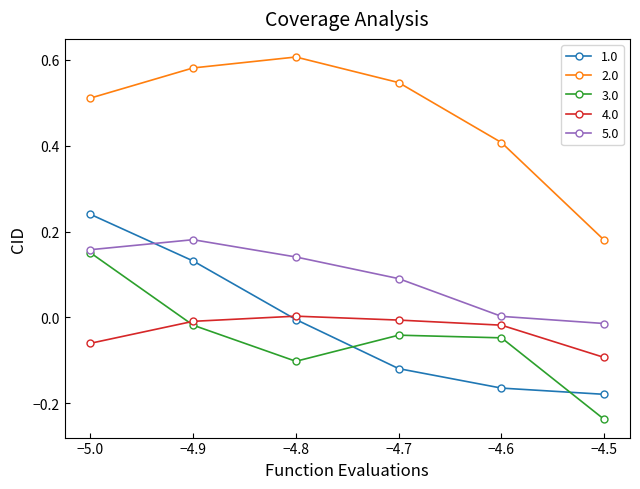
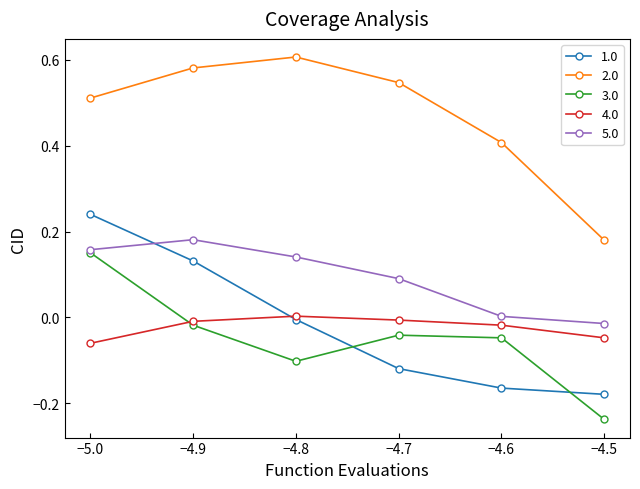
4.0, −4.5: -0.09 -> -0.05
